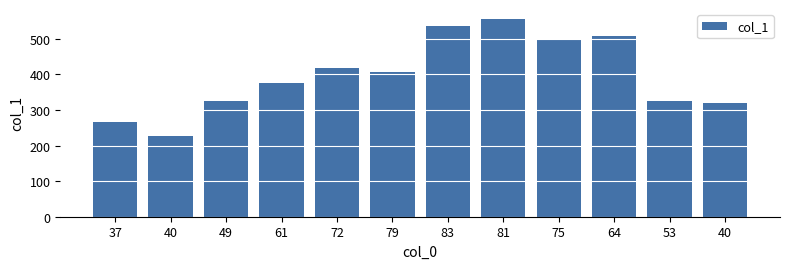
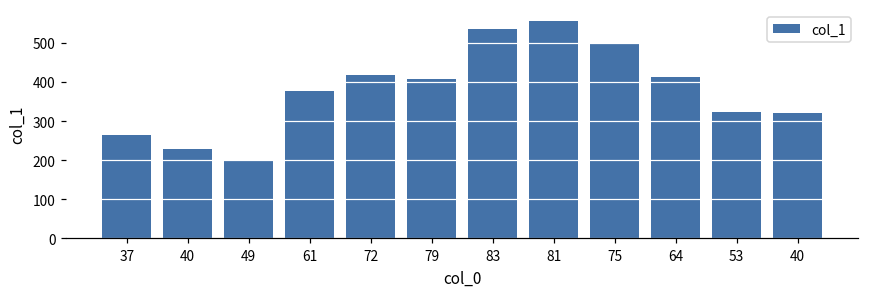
49: 320 -> 200
64: 510 -> 410
